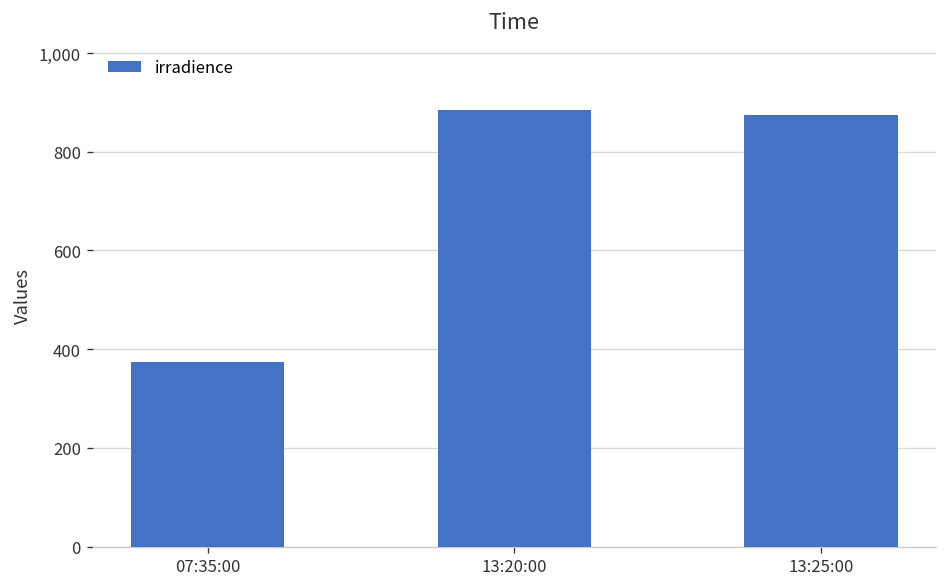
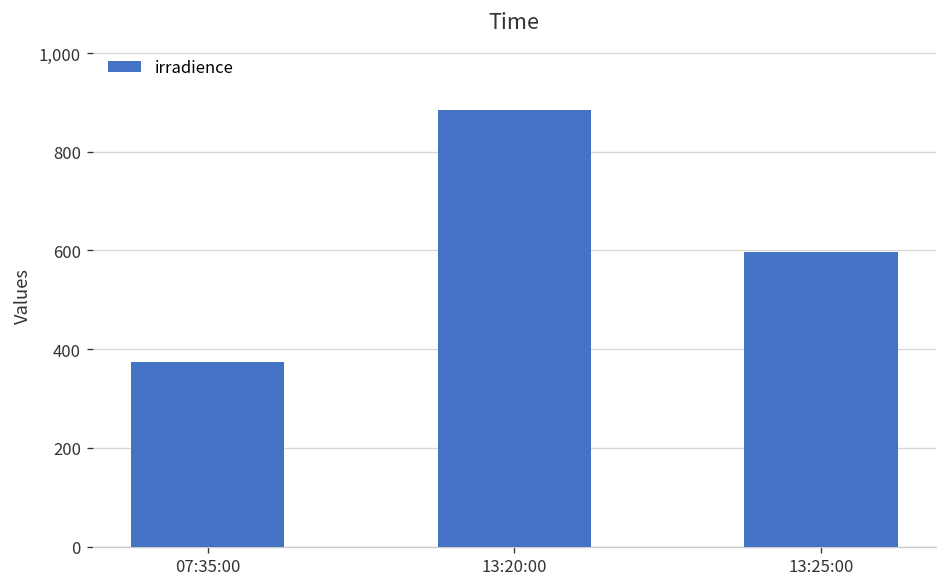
13:25:00: 880 -> 600
